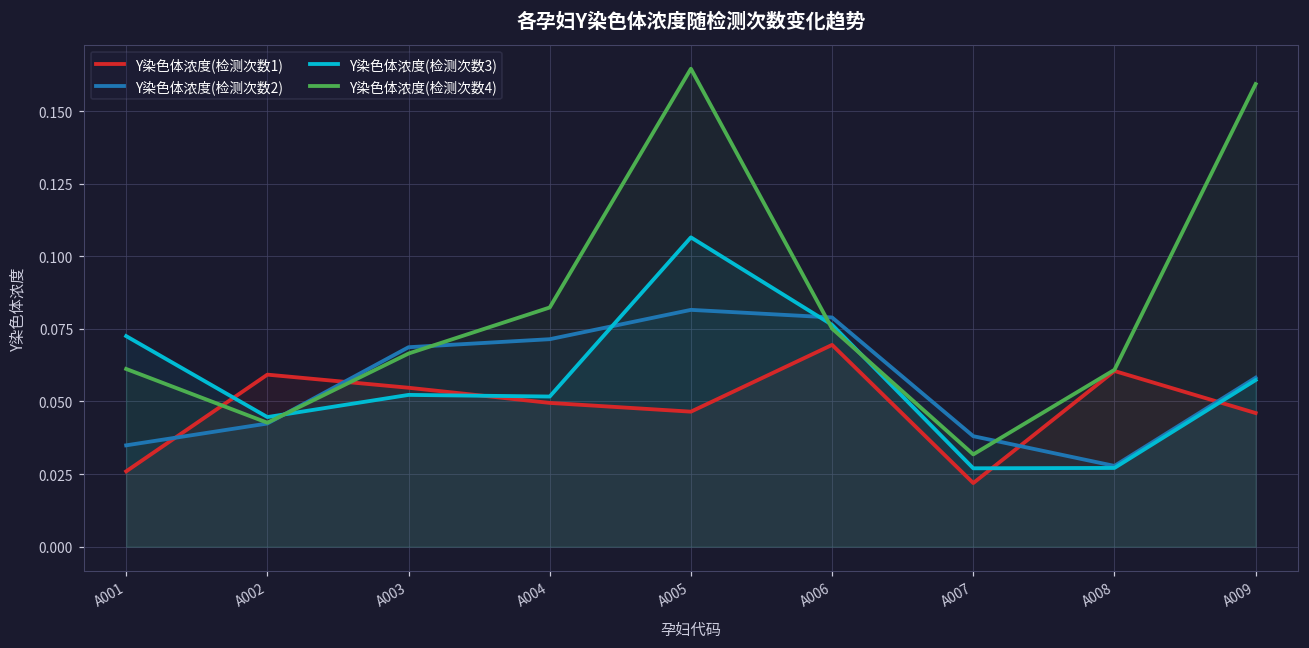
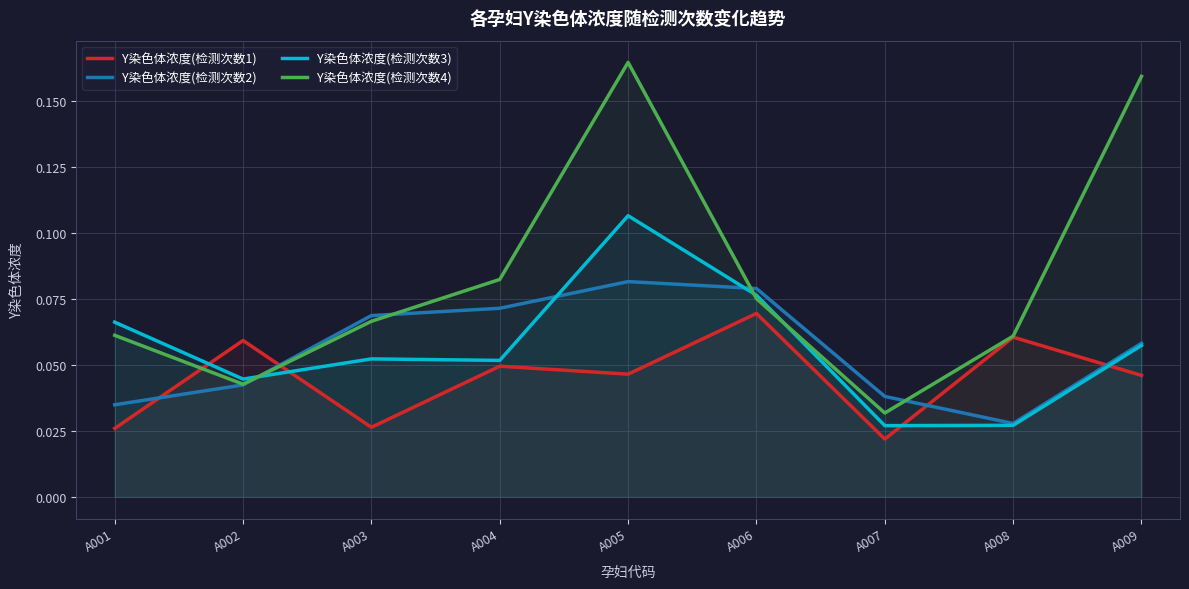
Y染色体浓度(检测次数3), A001: 0.072 -> 0.066
Y染色体浓度(检测次数1), A003: 0.055 -> 0.026
